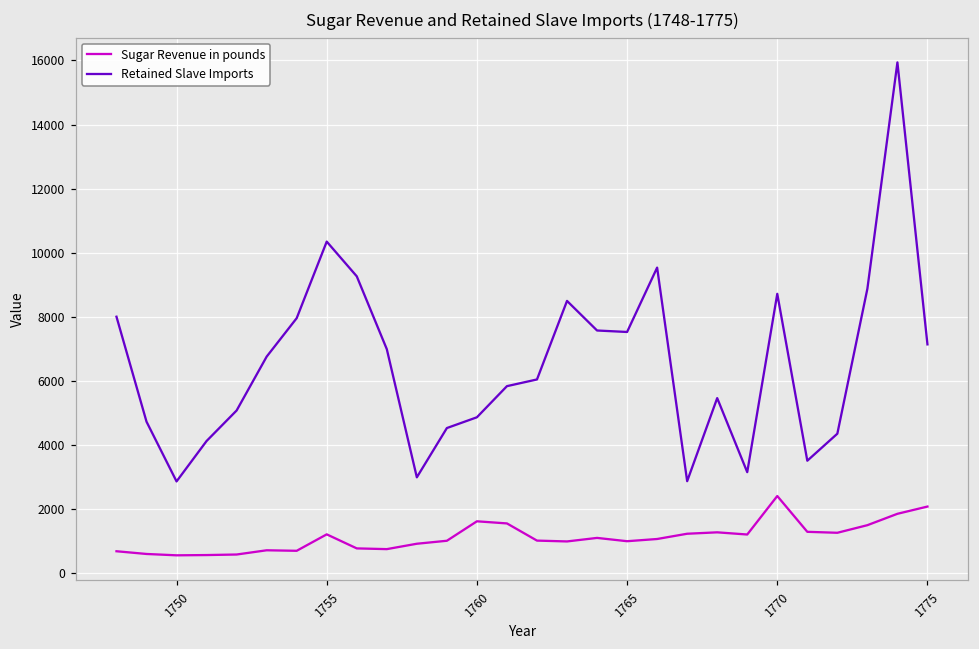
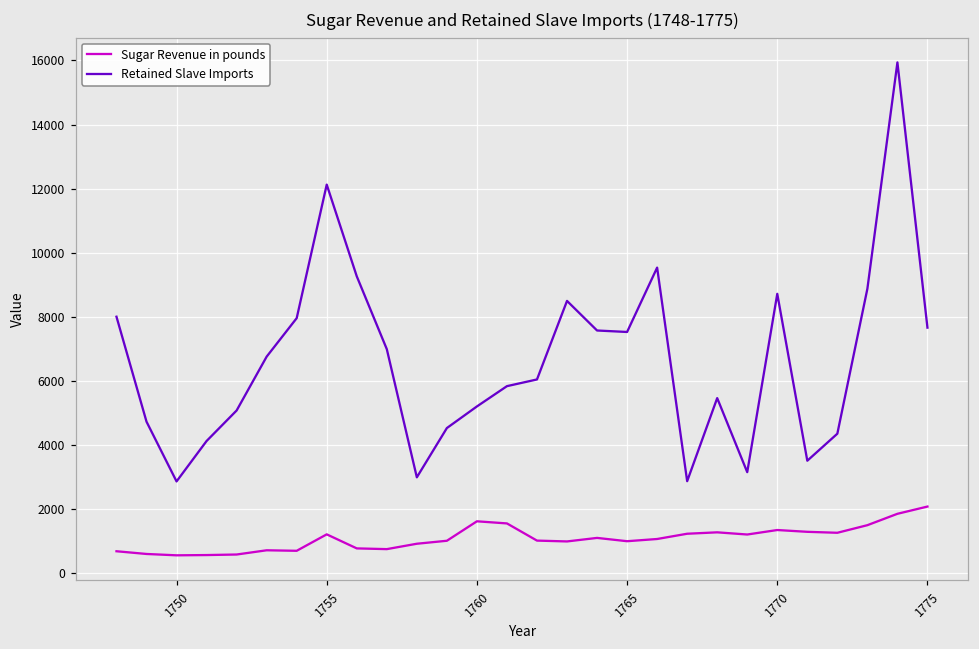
Retained Slave Imports, 1755: 10300 -> 12100
Retained Slave Imports, 1760: 4900 -> 5200
Sugar Revenue in pounds, 1770: 2400 -> 1400
Retained Slave Imports, 1775: 7100 -> 7700
